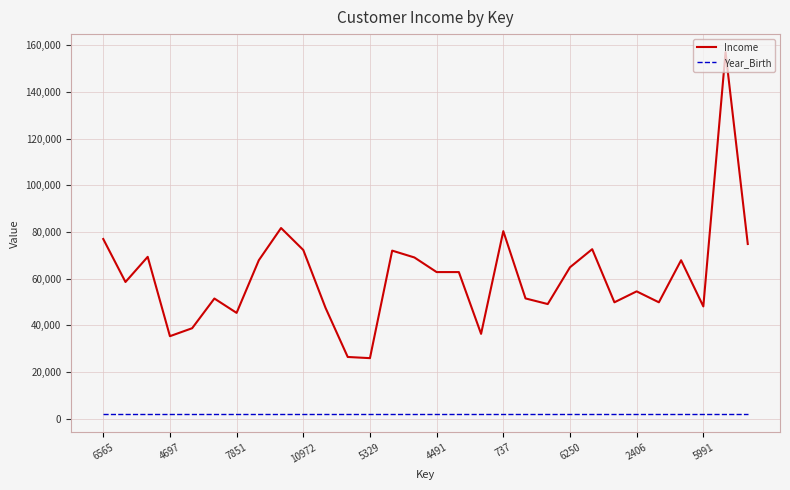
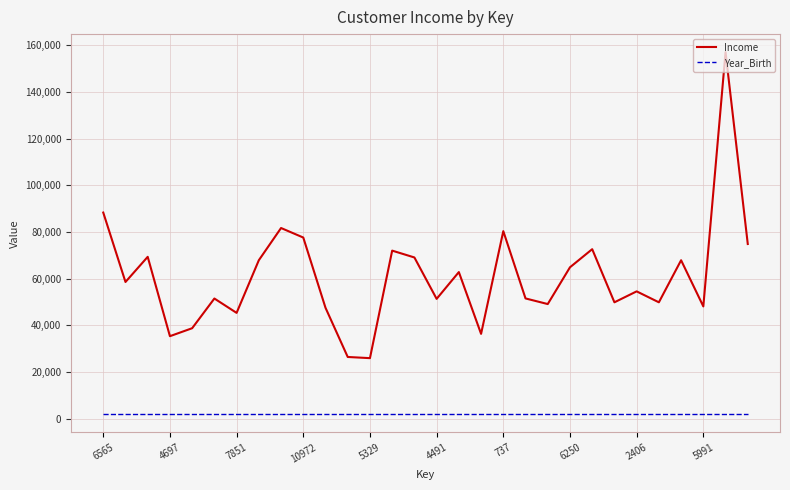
Income, 6565: 77,000 -> 88,000
Income, 10972: 72,000 -> 78,000
Income, 4491: 63,000 -> 51,000
